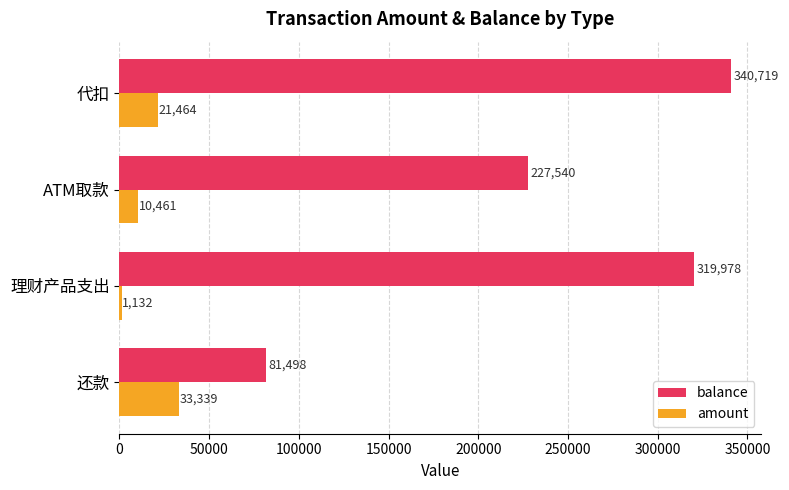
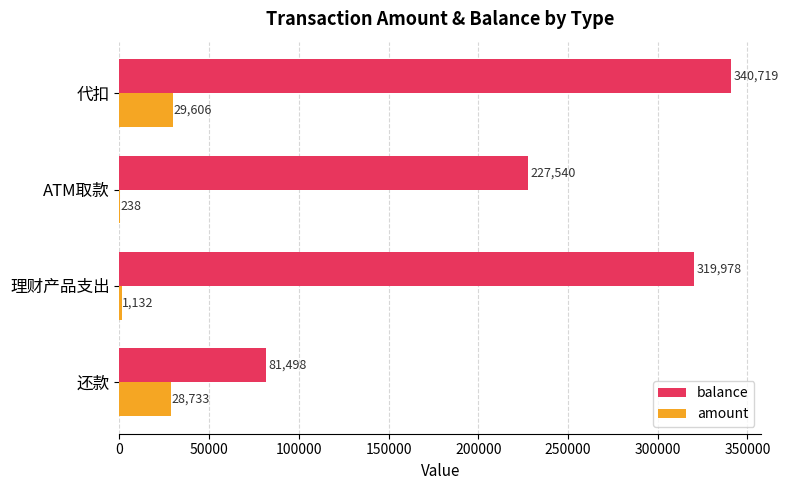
amount, 代扣: 21,464 -> 29,606
amount, ATM取款: 10,461 -> 238
amount, 还款: 33,339 -> 28,733
